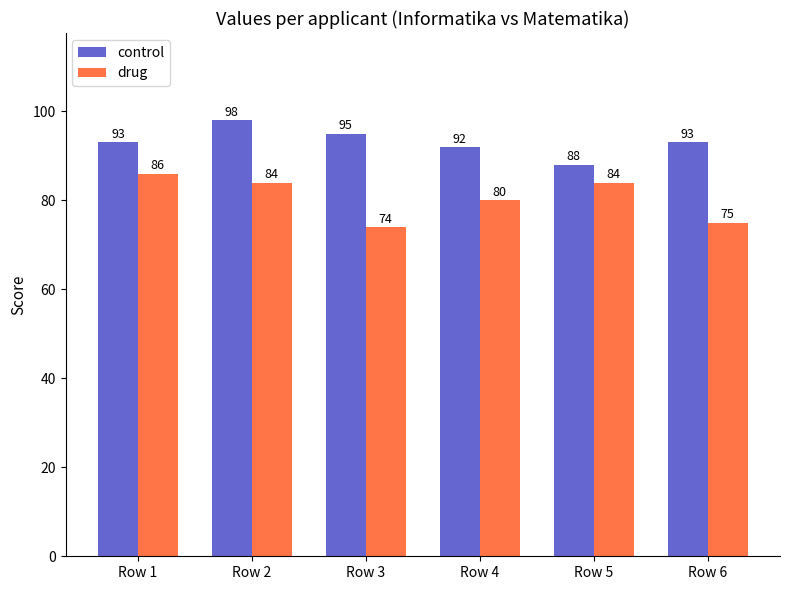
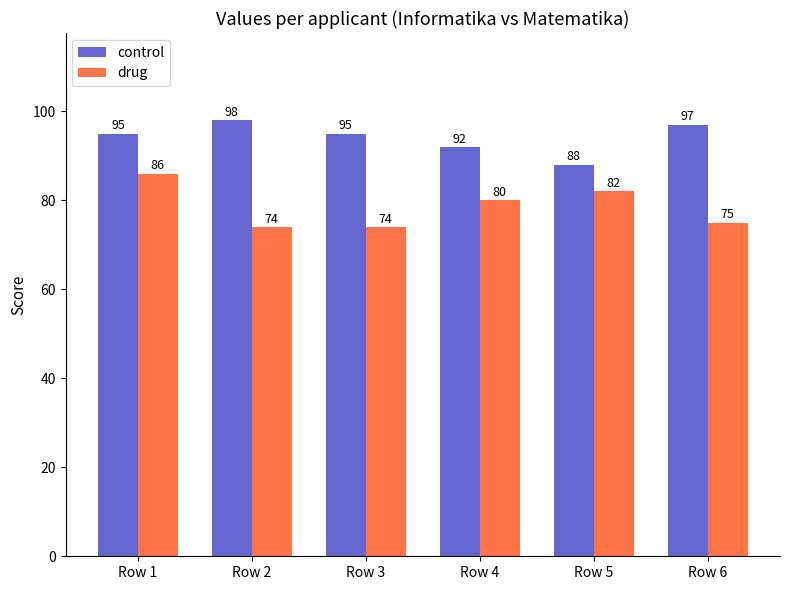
control, Row 1: 93 -> 95
drug, Row 2: 84 -> 74
drug, Row 5: 84 -> 82
control, Row 6: 93 -> 97
